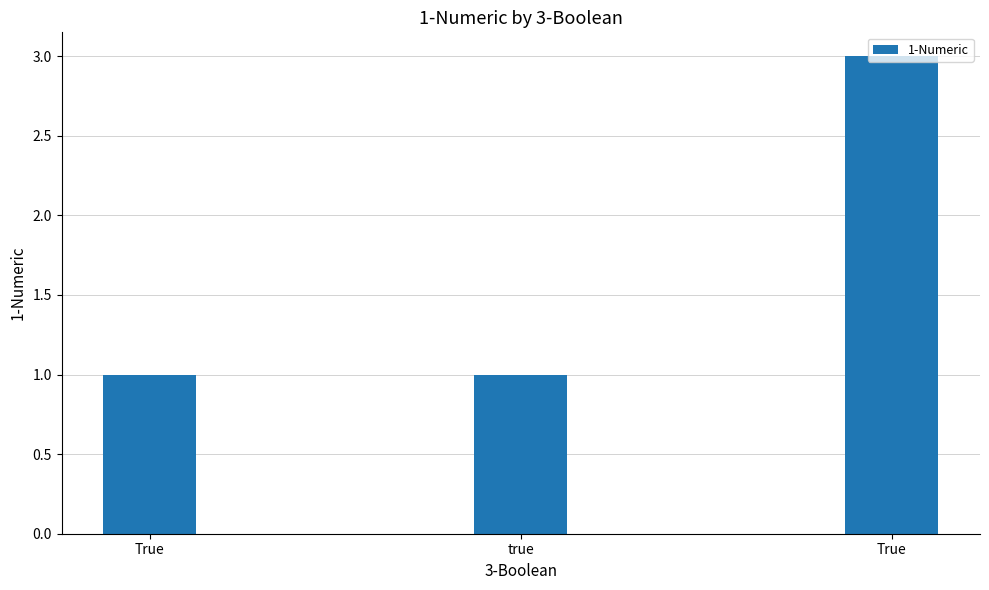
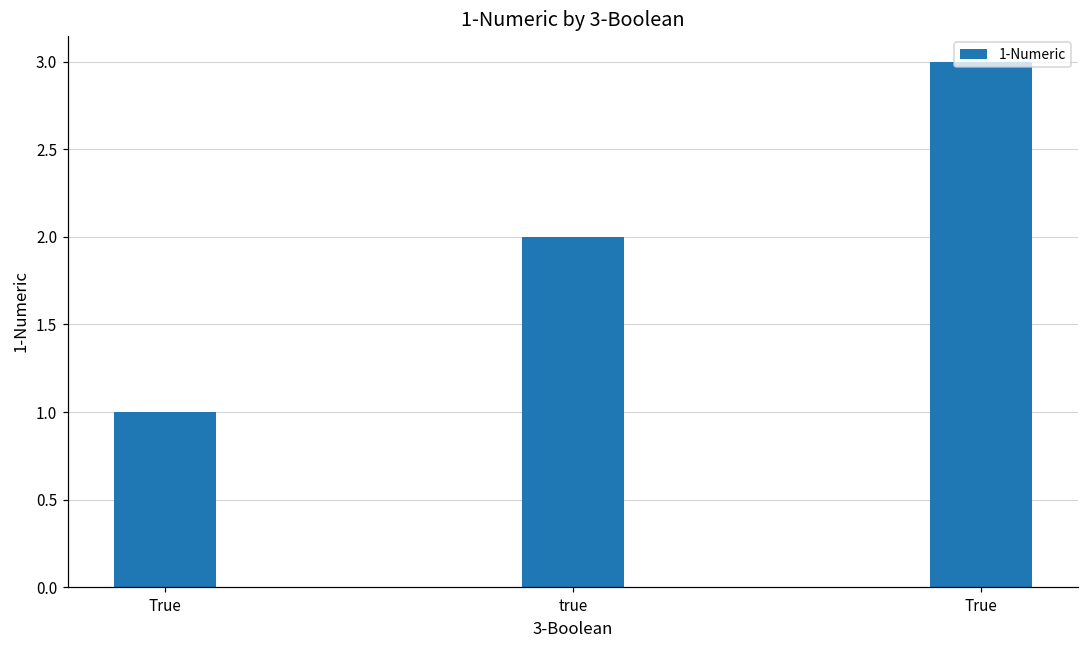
true: 1 -> 2
